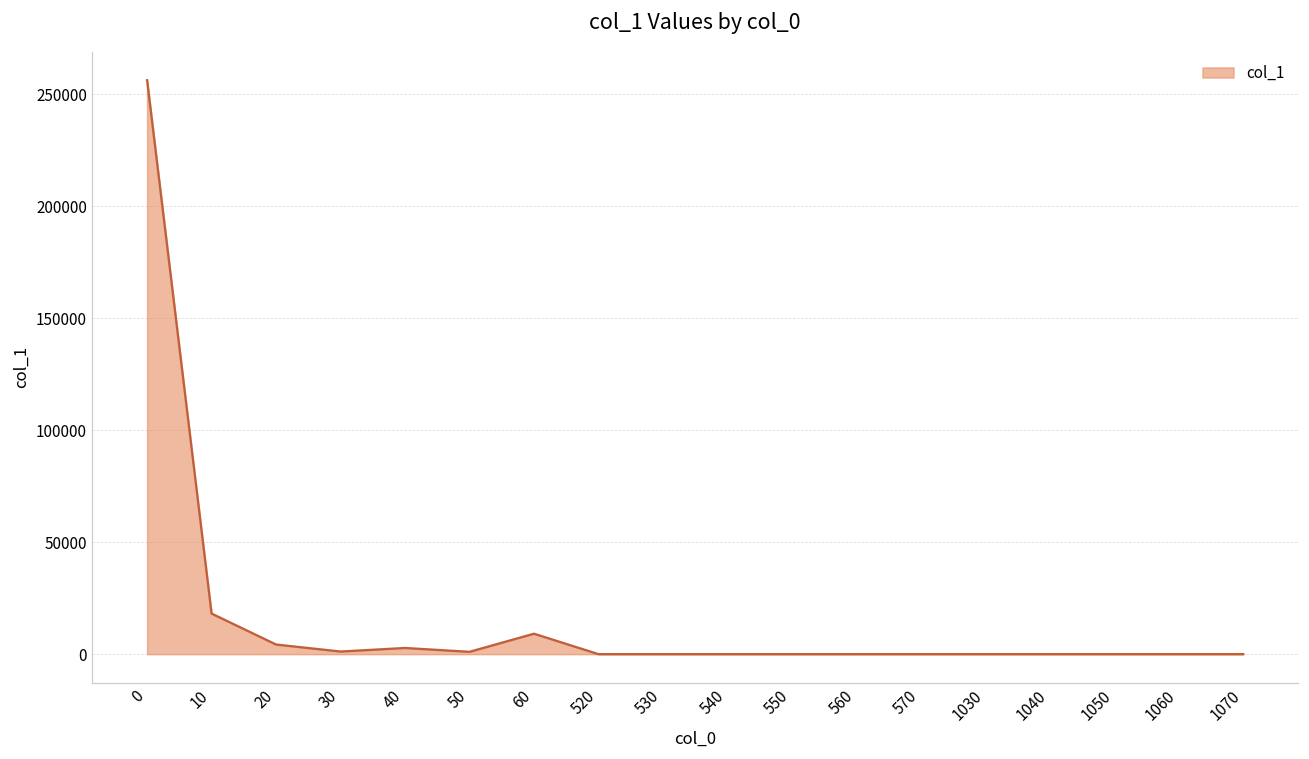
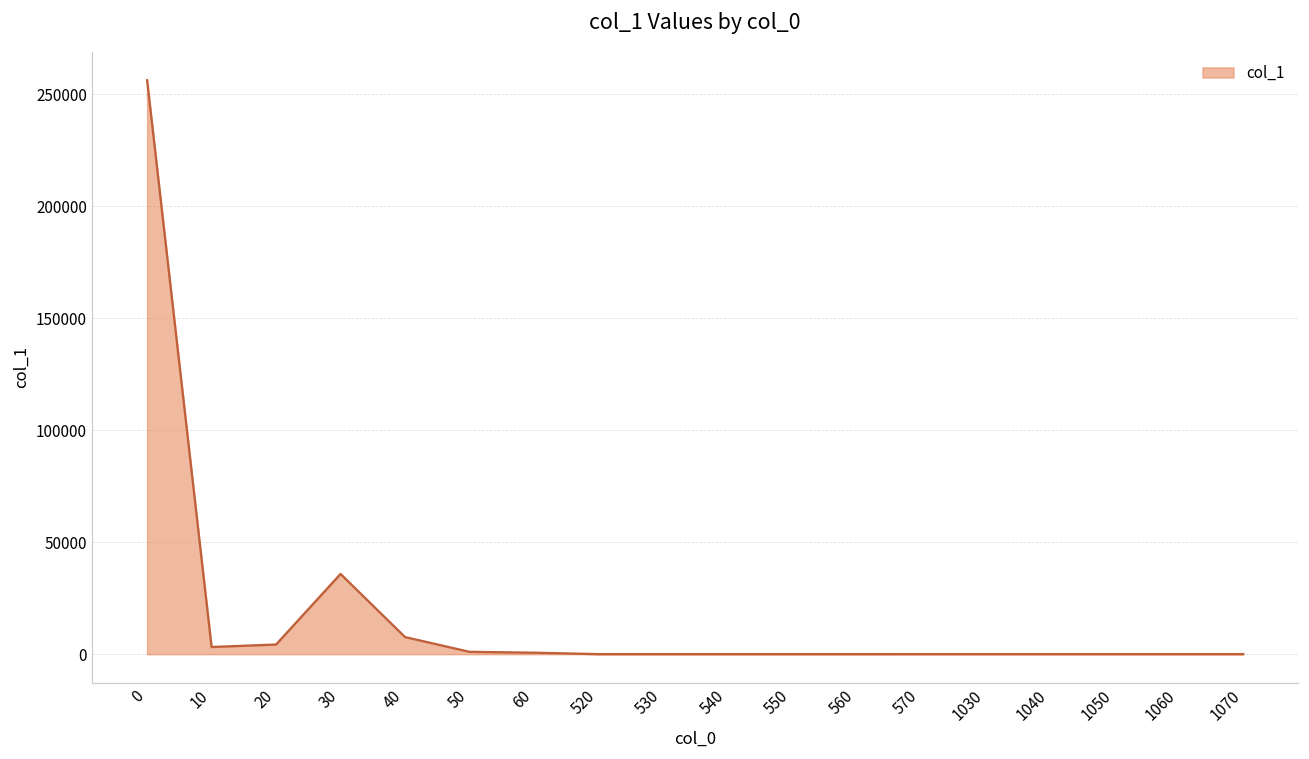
10: 18000 -> 3000
30: 1000 -> 36000
40: 3000 -> 8000
60: 9000 -> 1000
